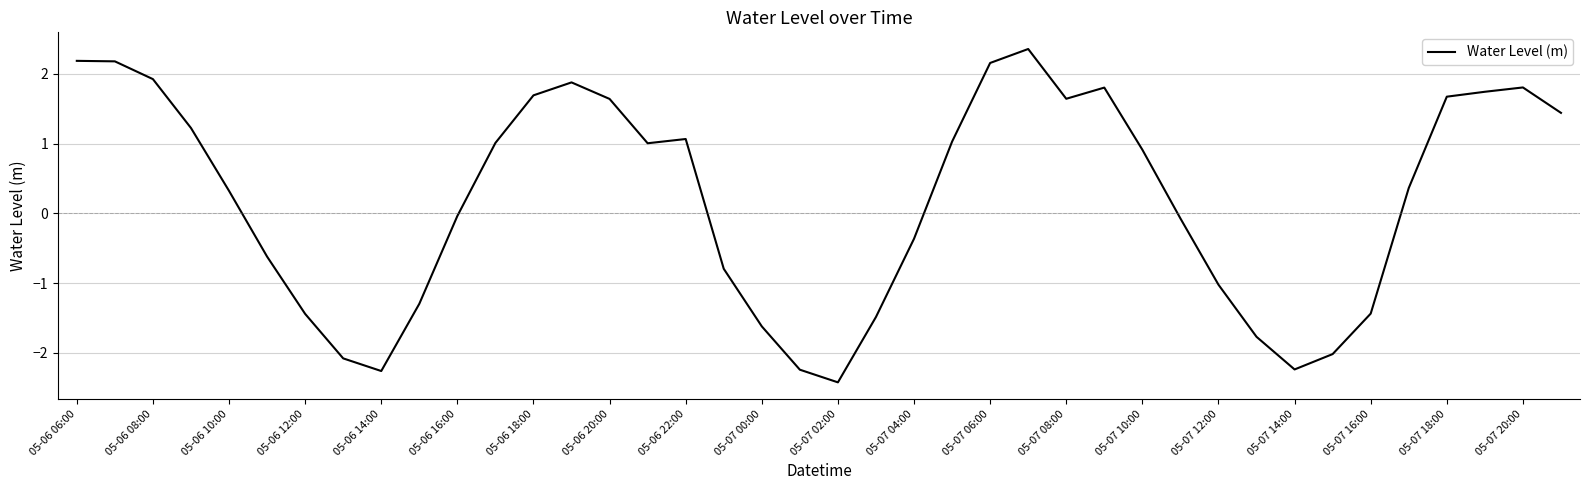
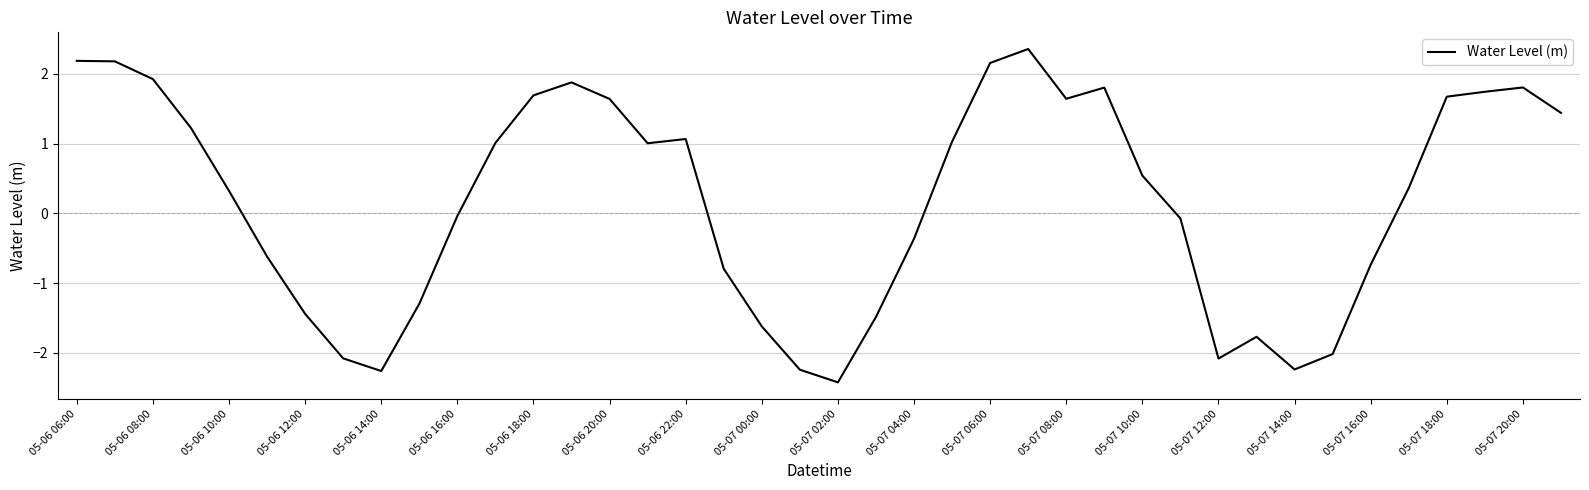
05-07 10:00: 0.9 -> 0.5
05-07 12:00: -1.0 -> -2.1
05-07 16:00: -1.4 -> -0.7
